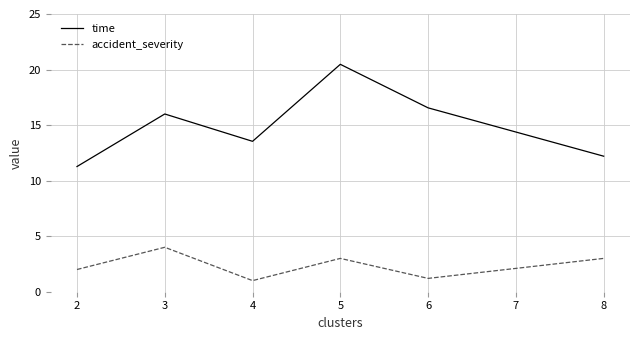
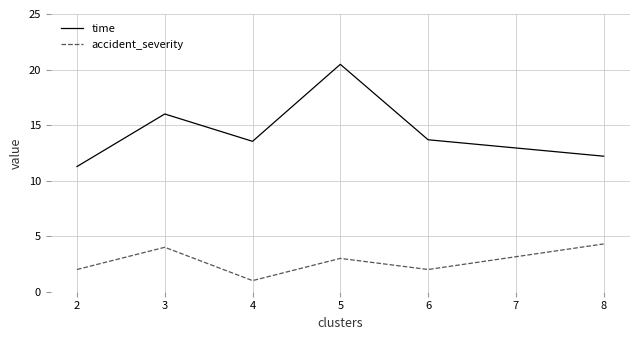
time, 6: 16.6 -> 13.7
accident_severity, 6: 1.2 -> 2.0
accident_severity, 8: 3.0 -> 4.3
